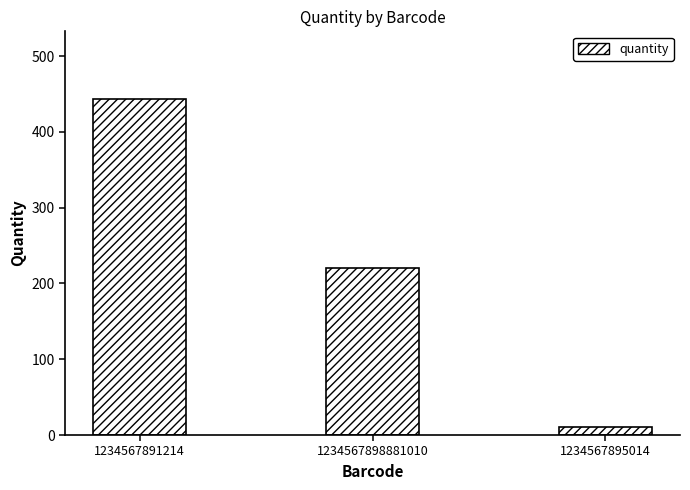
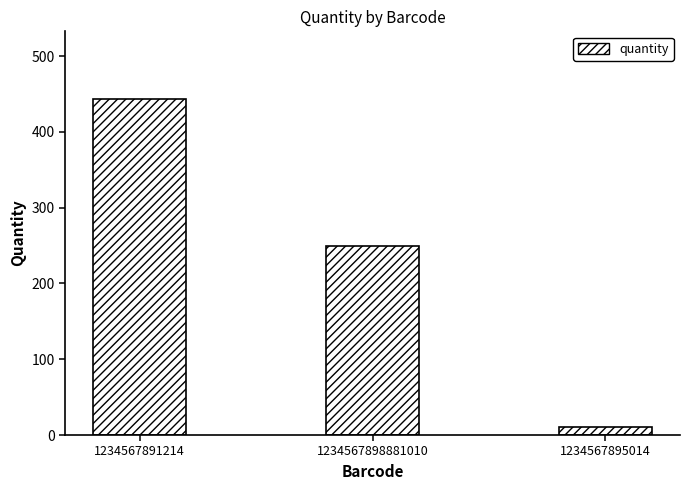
1234567898881010: 220 -> 250
